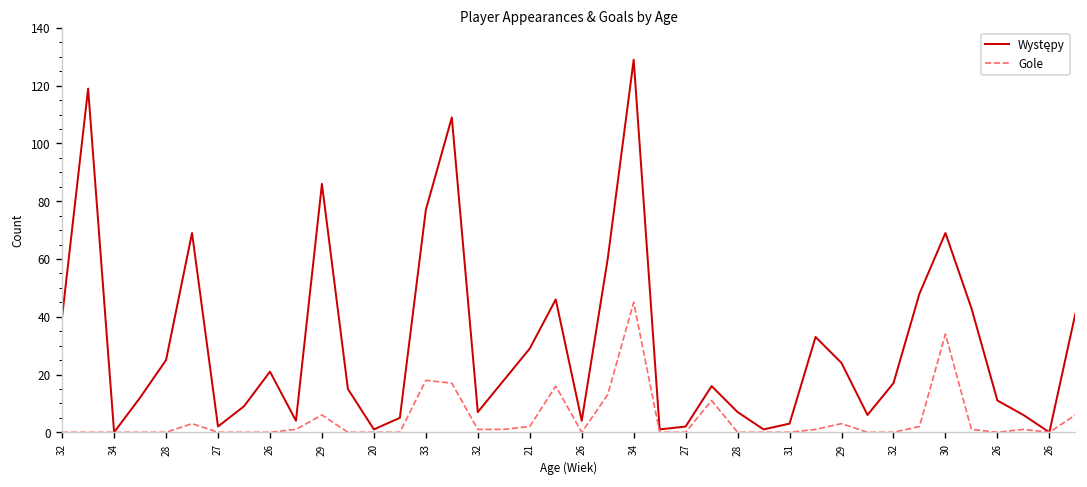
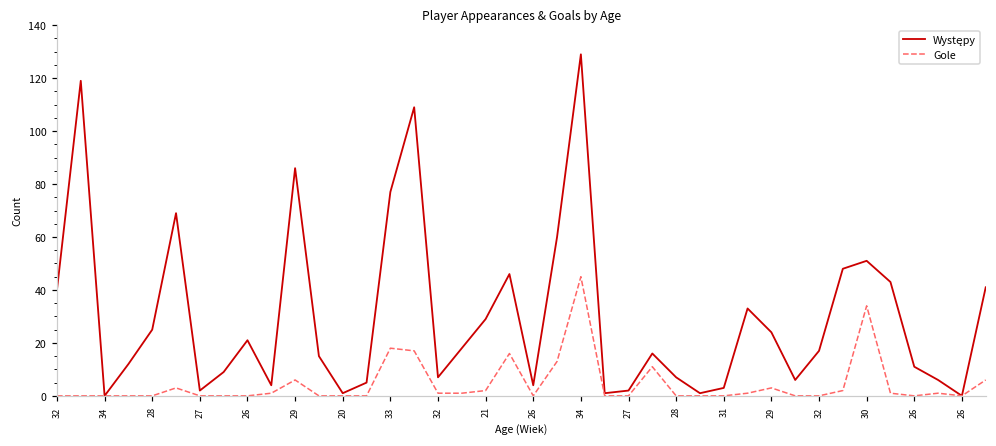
Występy, 30: 69 -> 51
